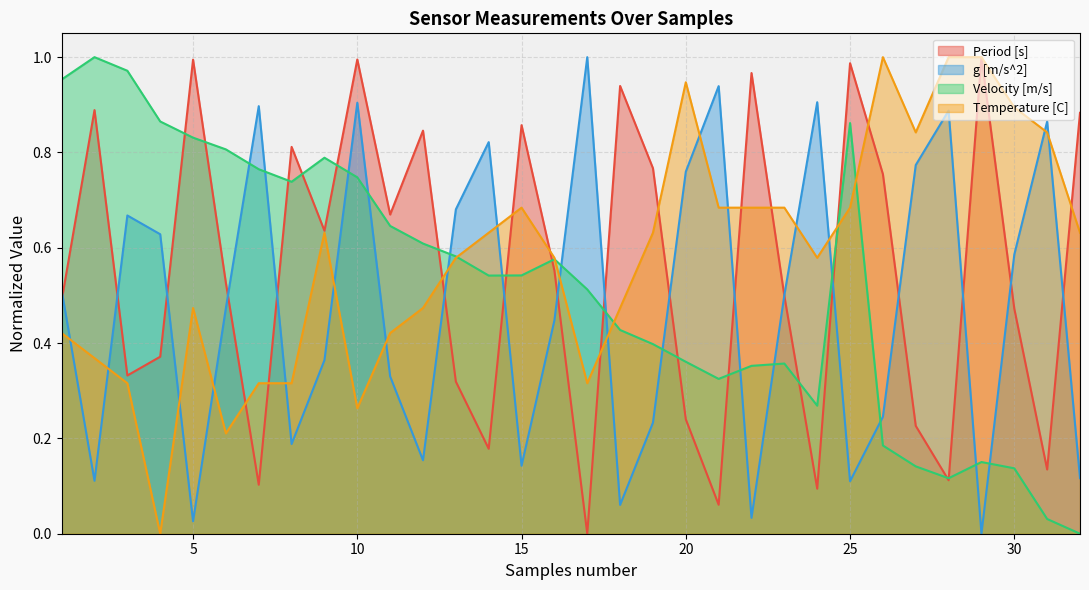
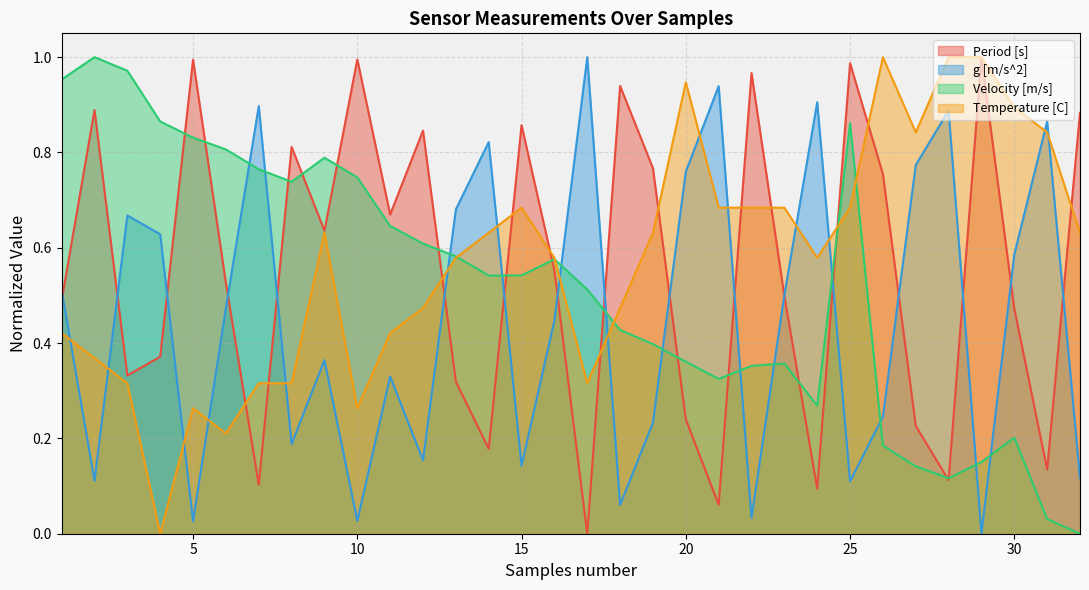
Temperature [C], 5: 0.47 -> 0.26
g [m/s^2], 10: 0.90 -> 0.03
Velocity [m/s], 30: 0.14 -> 0.20
